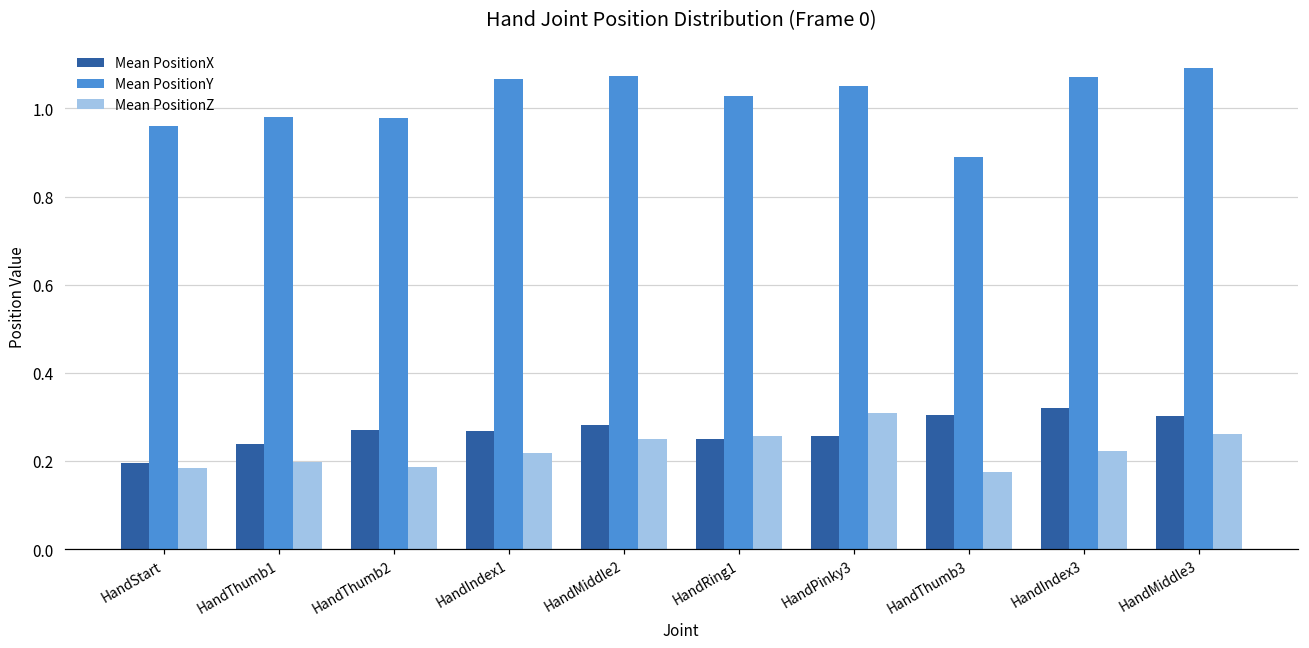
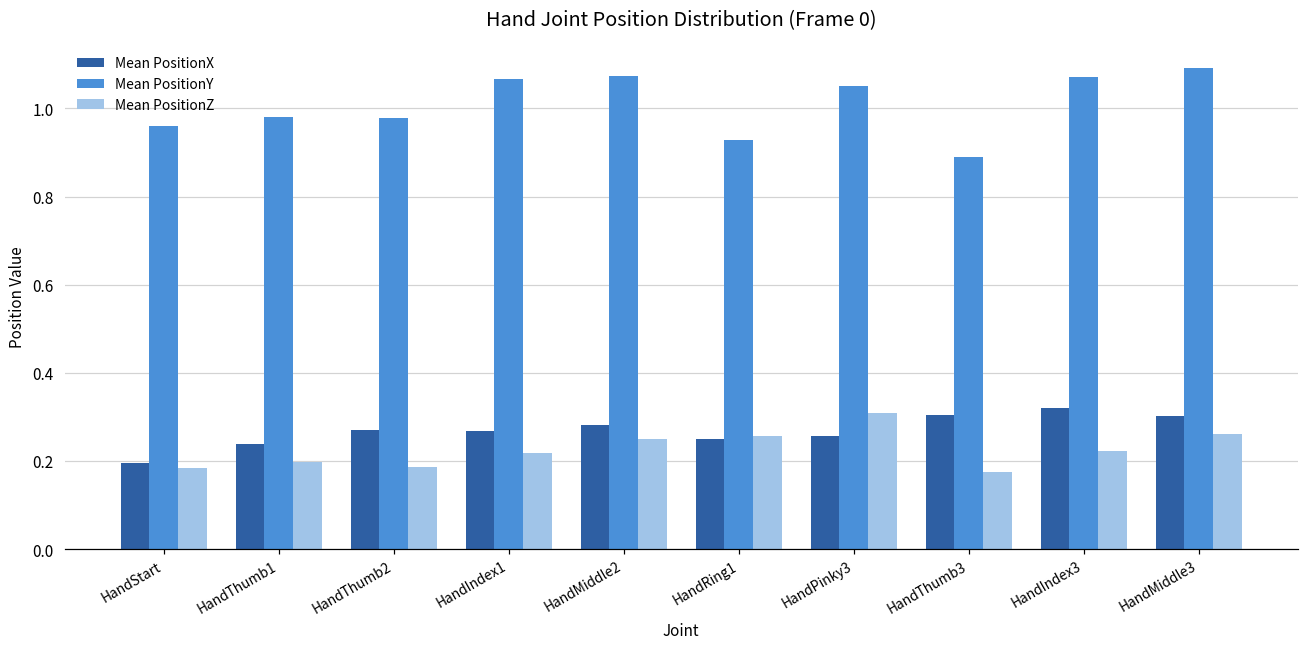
Mean PositionY, HandRing1: 1.03 -> 0.93
